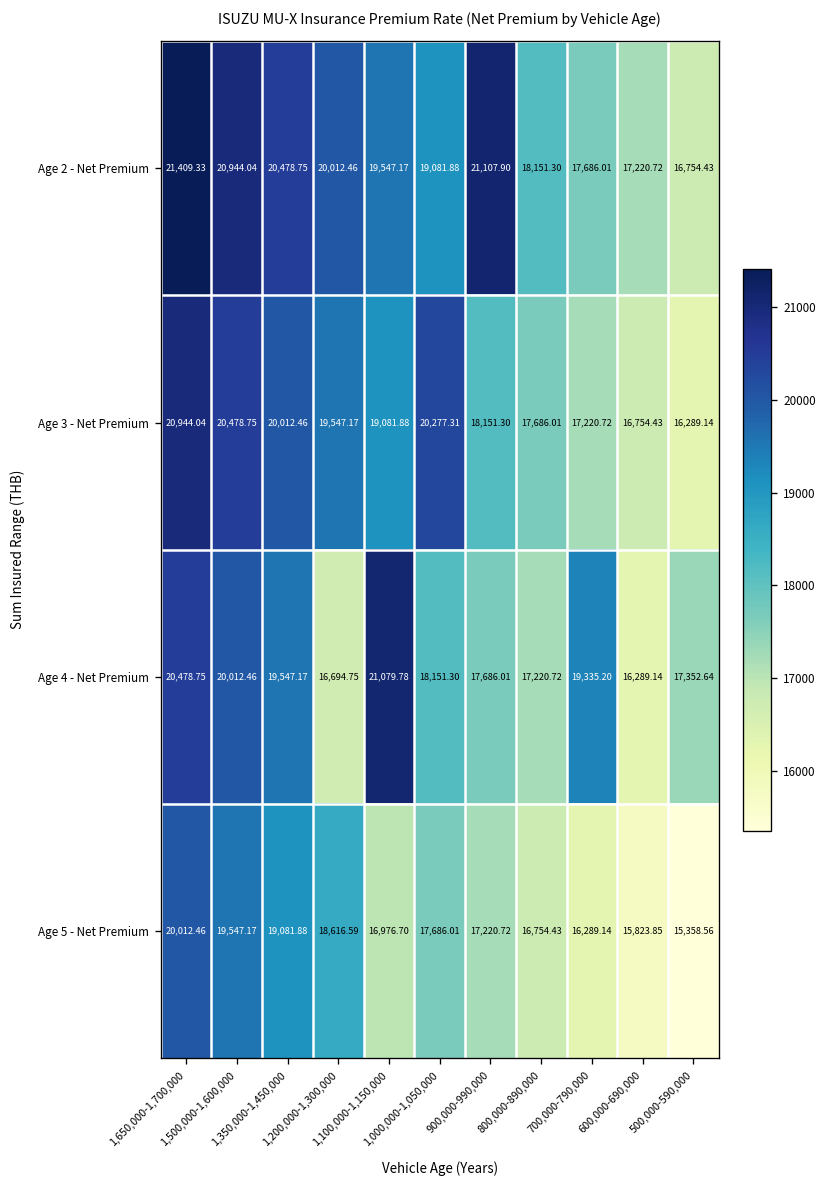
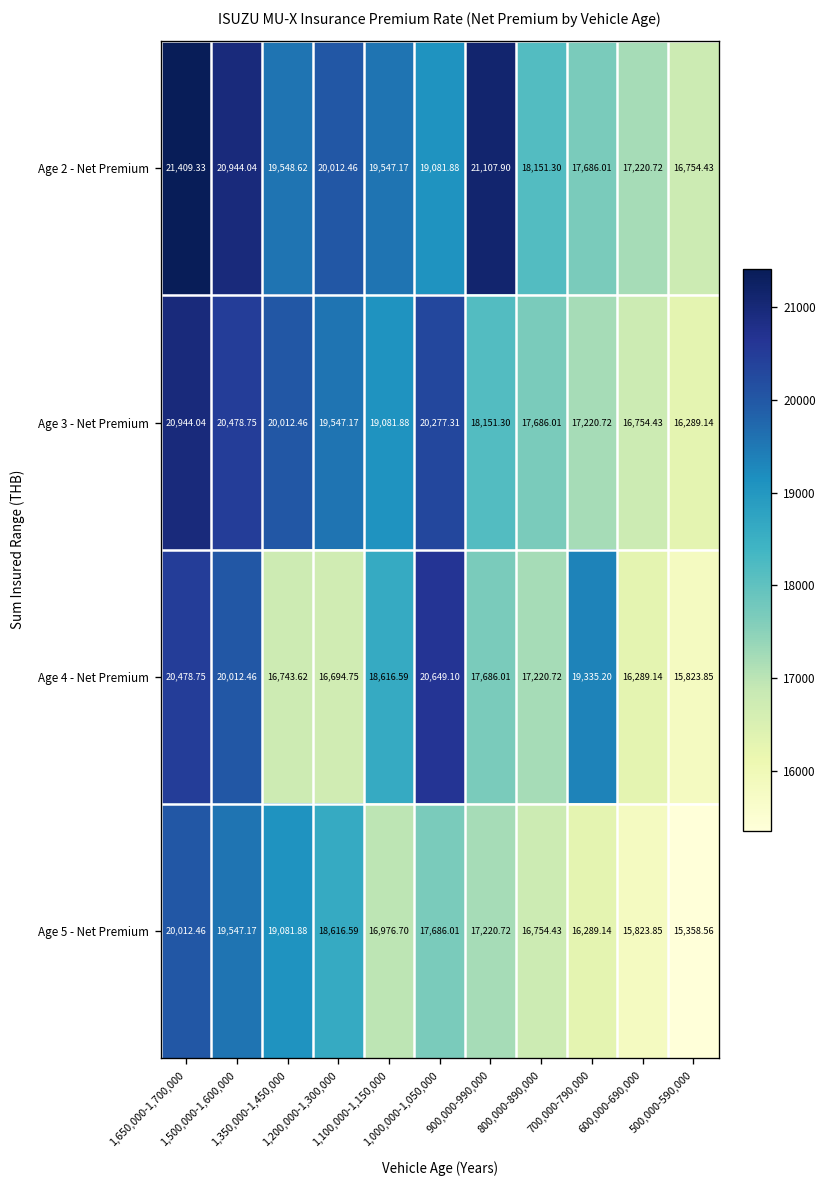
Age 2 - Net Premium, 1,350,000-1,450,000: 20,478.75 -> 19,548.62
Age 4 - Net Premium, 1,350,000-1,450,000: 19,547.17 -> 16,743.62
Age 4 - Net Premium, 1,100,000-1,150,000: 21,079.78 -> 18,616.59
Age 4 - Net Premium, 1,000,000-1,050,000: 18,151.30 -> 20,649.10
Age 4 - Net Premium, 500,000-590,000: 17,352.64 -> 15,823.85
